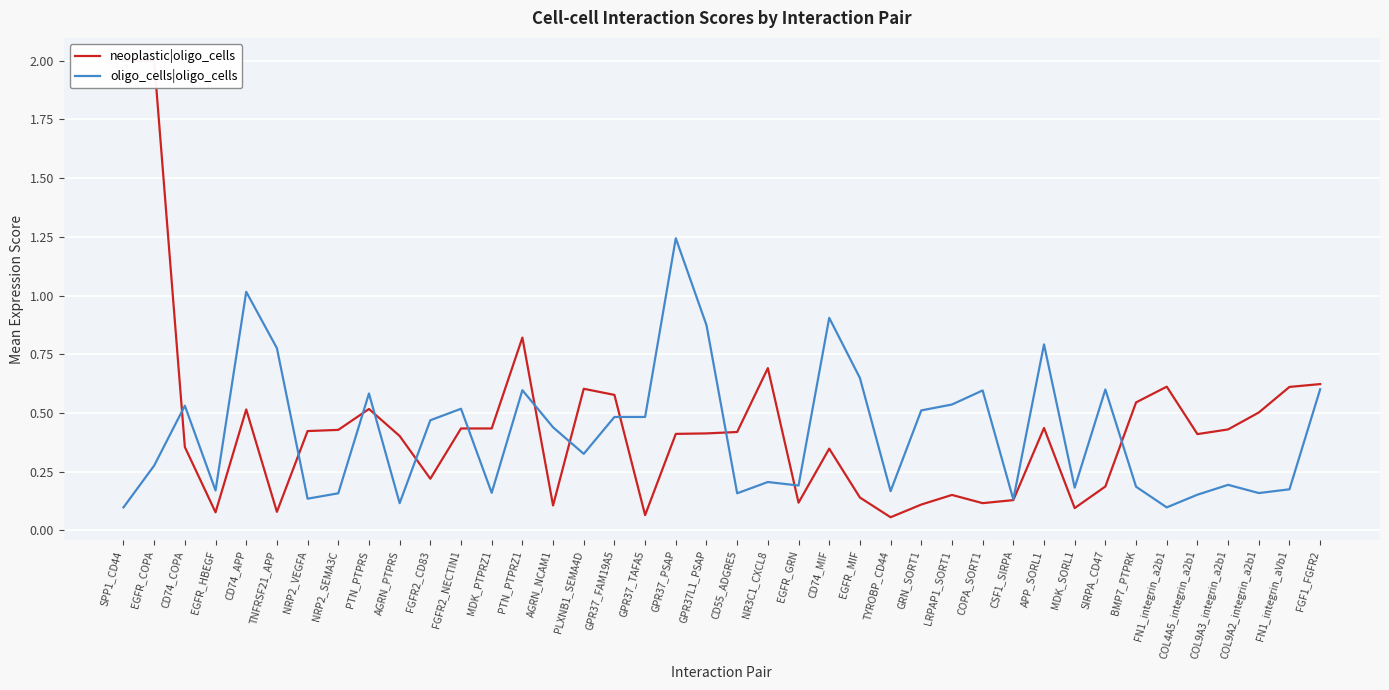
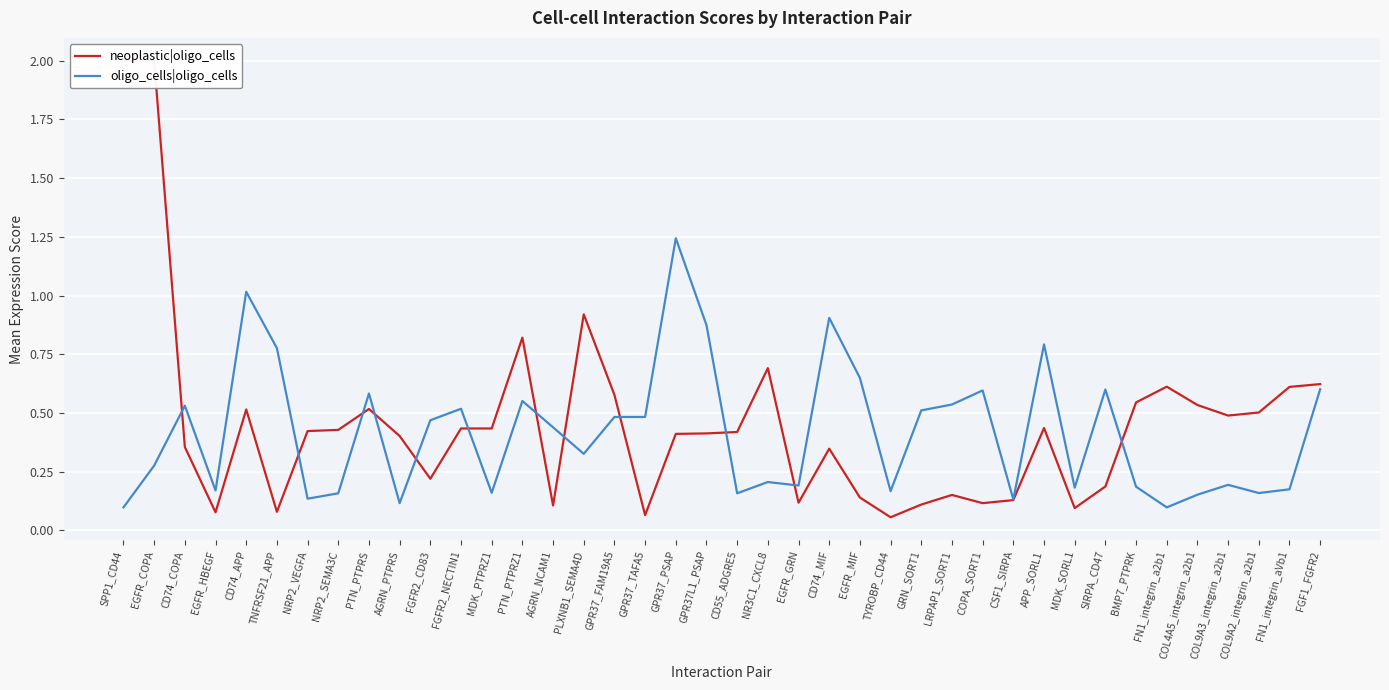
oligo_cells|oligo_cells, PTN_PTPRZ1: 0.60 -> 0.55
neoplastic|oligo_cells, PLXNB1_SEMA4D: 0.60 -> 0.92
neoplastic|oligo_cells, COL4A5_integrin_a2b1: 0.41 -> 0.53
neoplastic|oligo_cells, COL9A3_integrin_a2b1: 0.43 -> 0.49
